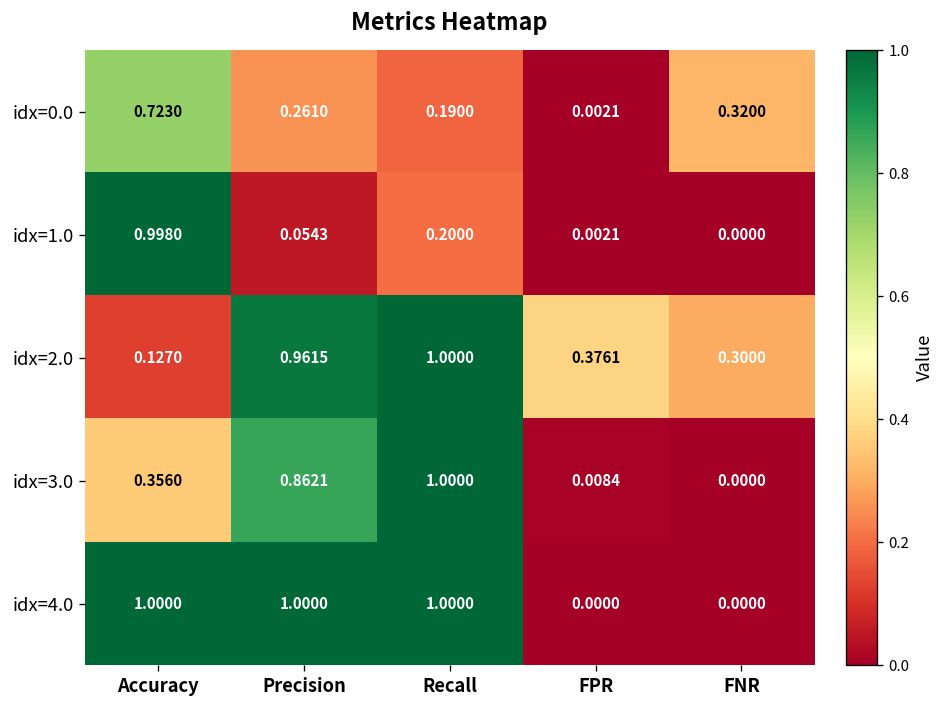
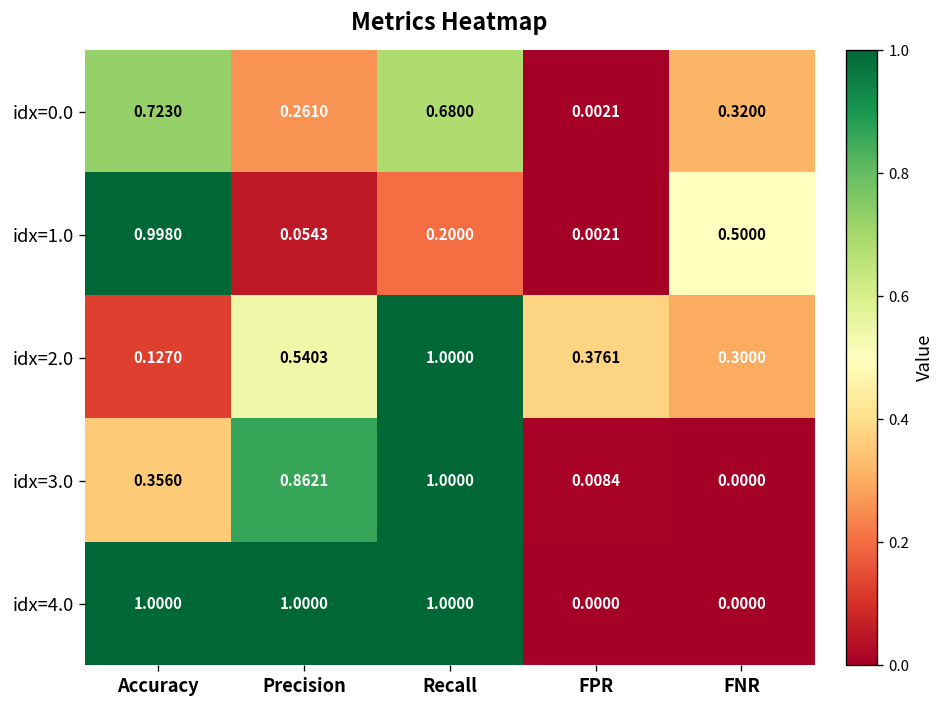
idx=0.0, Recall: 0.1900 -> 0.6800
idx=1.0, FNR: 0.0000 -> 0.5000
idx=2.0, Precision: 0.9615 -> 0.5403
